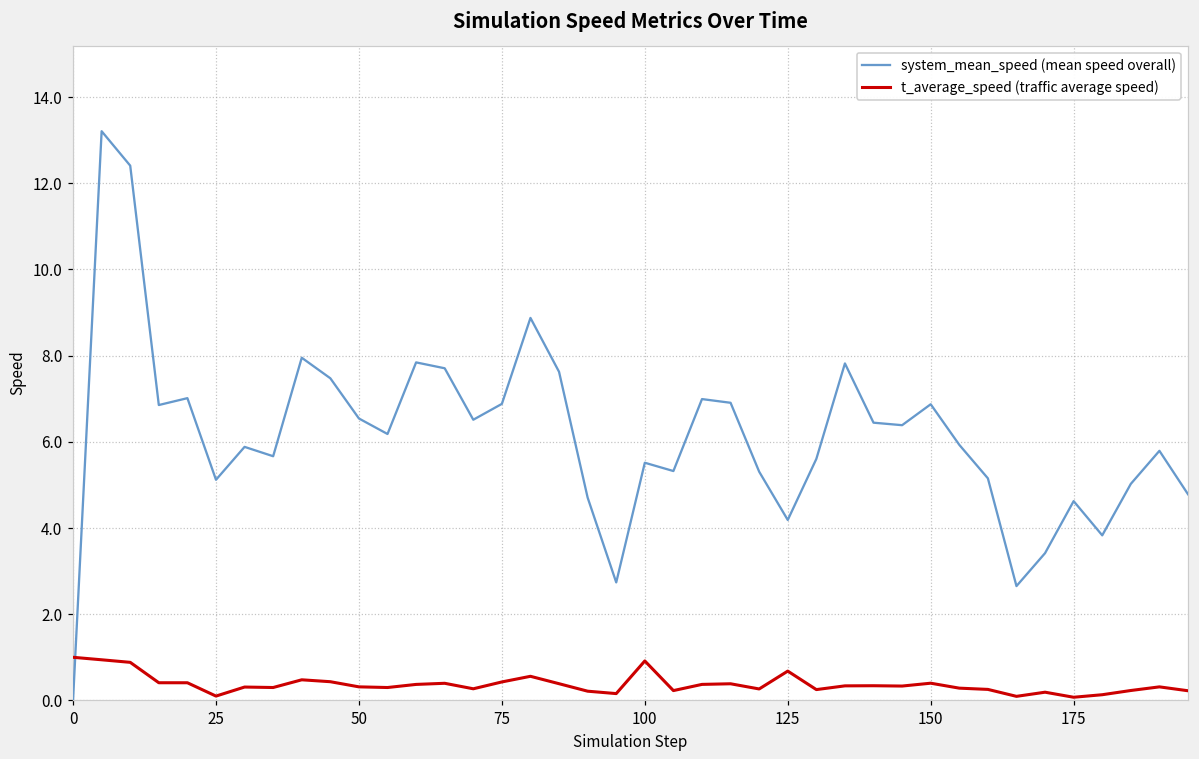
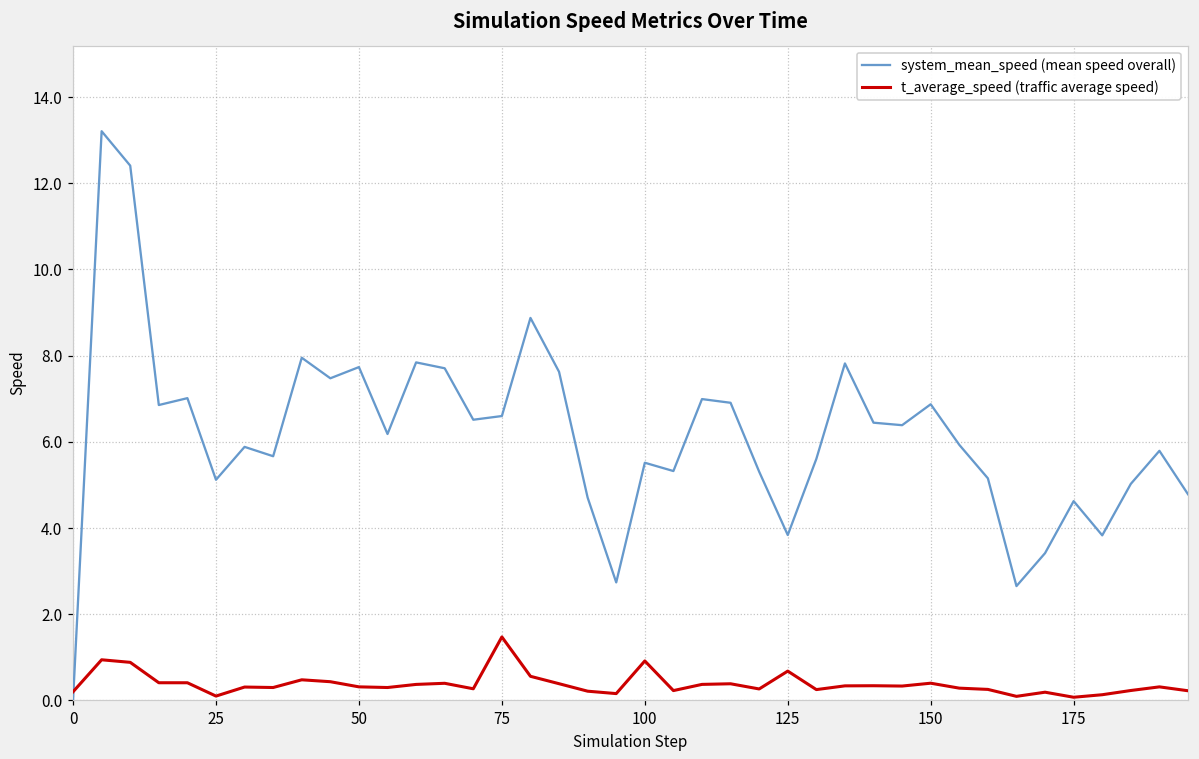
t_average_speed (traffic average speed), 0: 1.0 -> 0.2
system_mean_speed (mean speed overall), 50: 6.5 -> 7.7
system_mean_speed (mean speed overall), 75: 6.9 -> 6.6
t_average_speed (traffic average speed), 75: 0.4 -> 1.5
system_mean_speed (mean speed overall), 125: 4.2 -> 3.8
